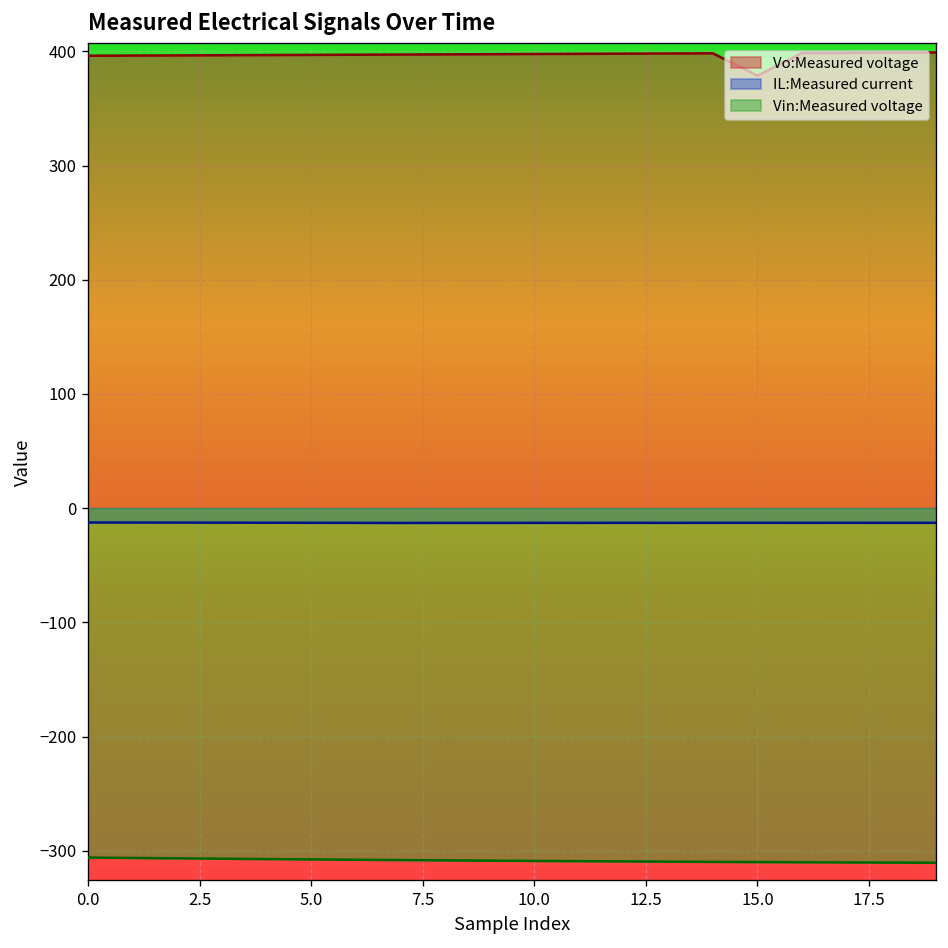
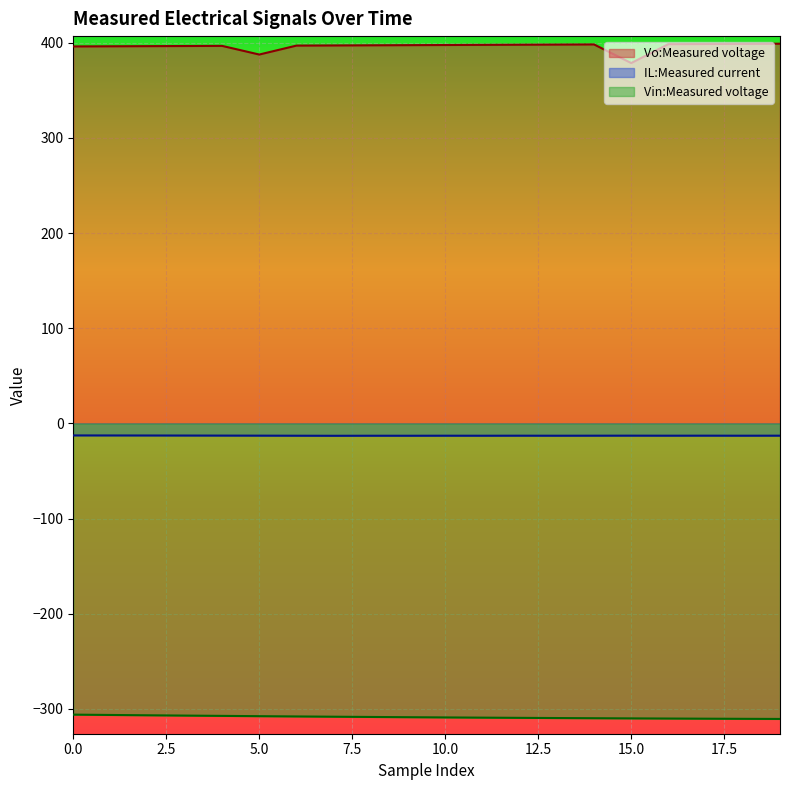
Vo:Measured voltage, 5.0: 400 -> 390
